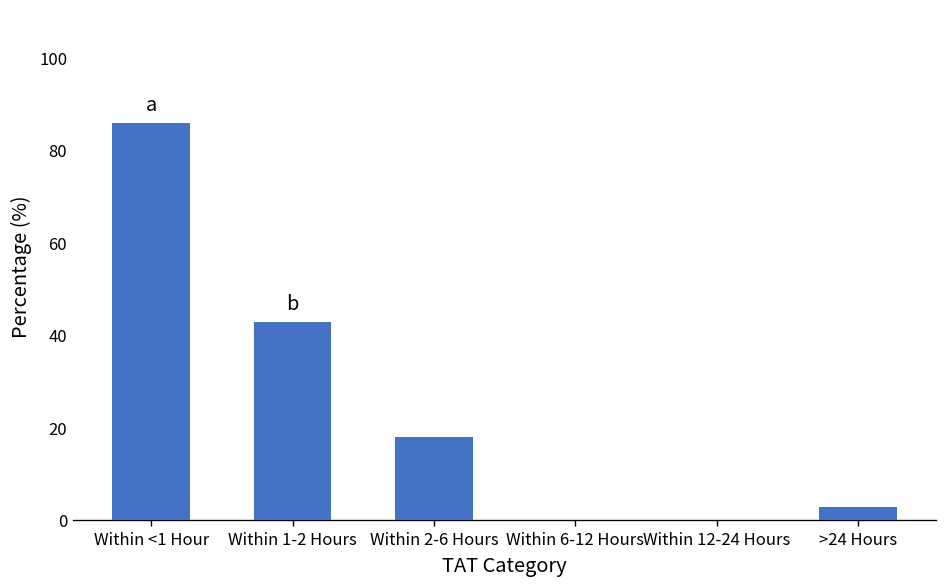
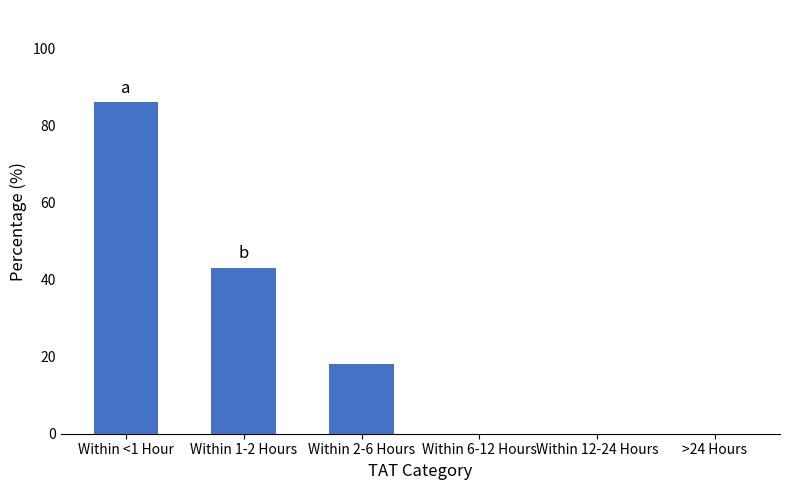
>24 Hours: 3 -> 0
